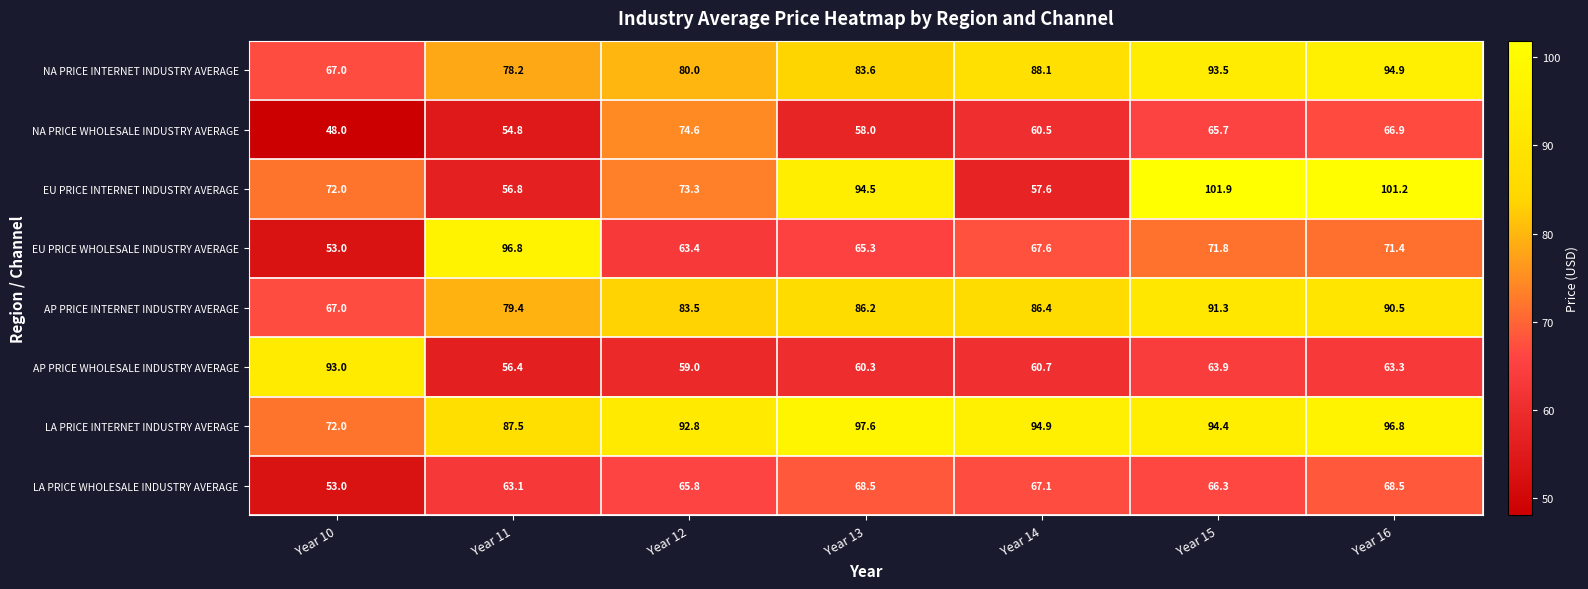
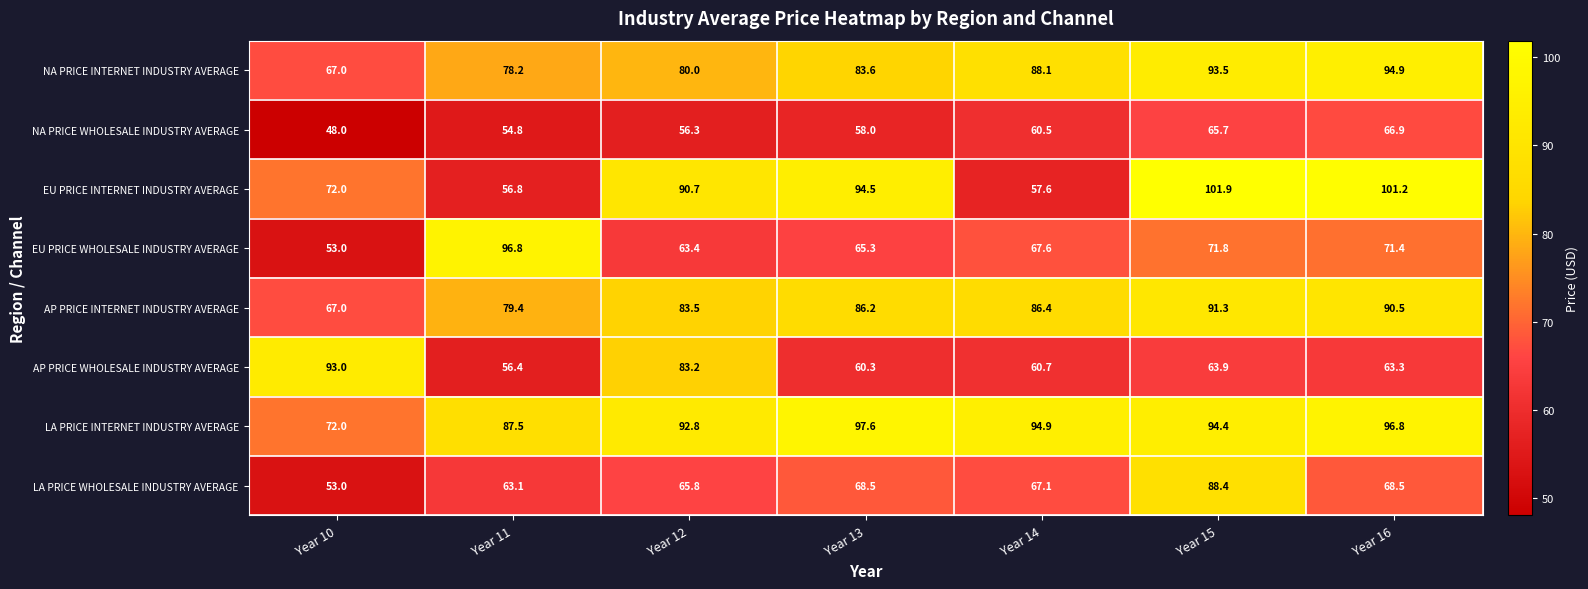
NA PRICE WHOLESALE INDUSTRY AVERAGE, Year 12: 74.6 -> 56.3
EU PRICE INTERNET INDUSTRY AVERAGE, Year 12: 73.3 -> 90.7
AP PRICE WHOLESALE INDUSTRY AVERAGE, Year 12: 59.0 -> 83.2
LA PRICE WHOLESALE INDUSTRY AVERAGE, Year 15: 66.3 -> 88.4
